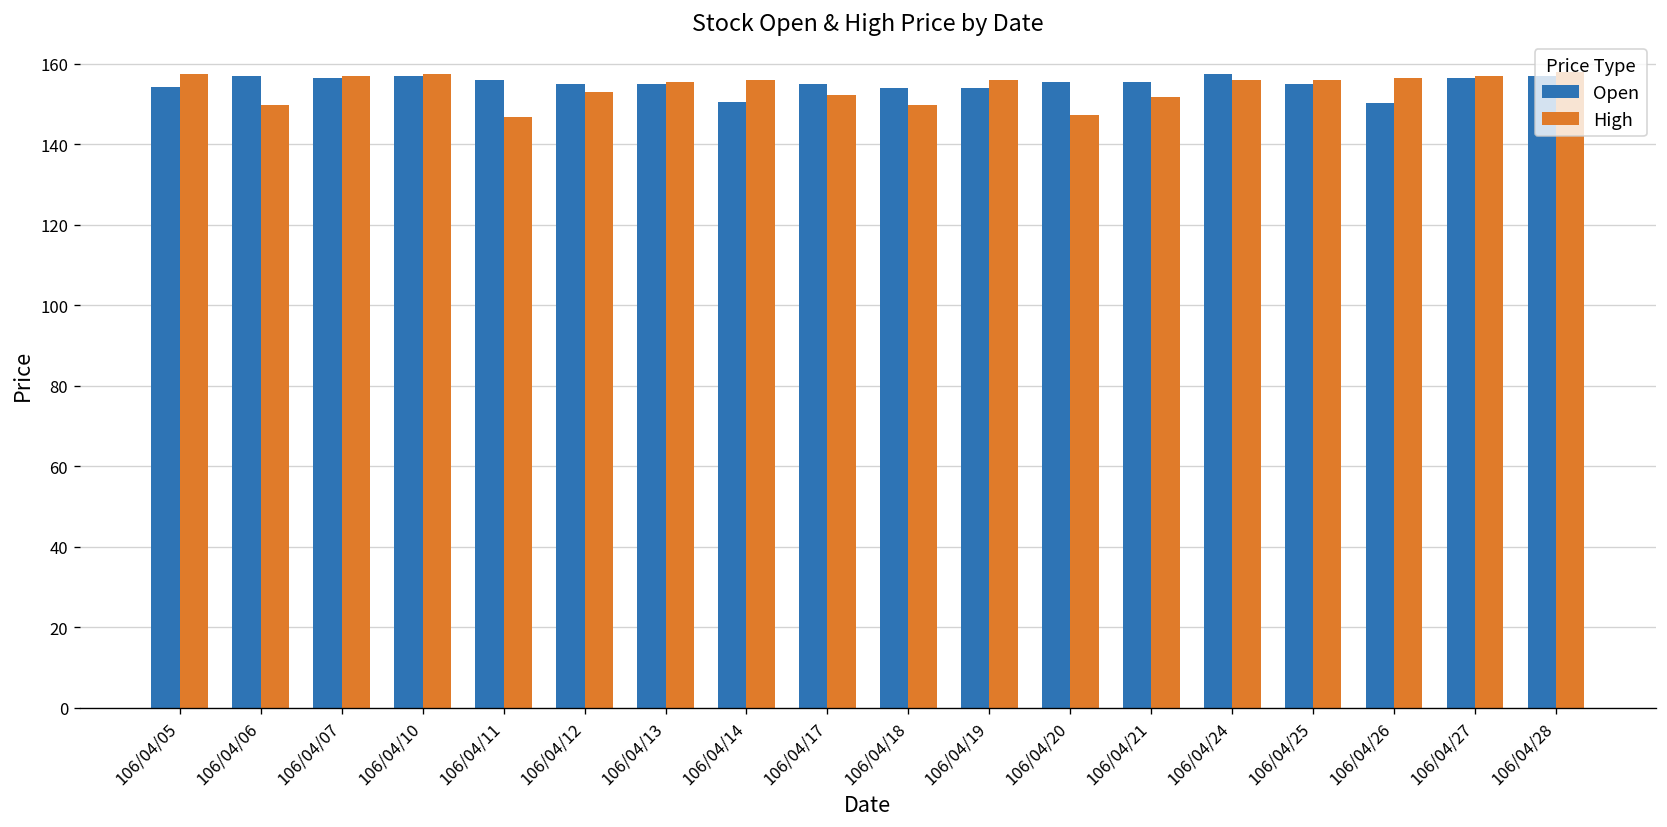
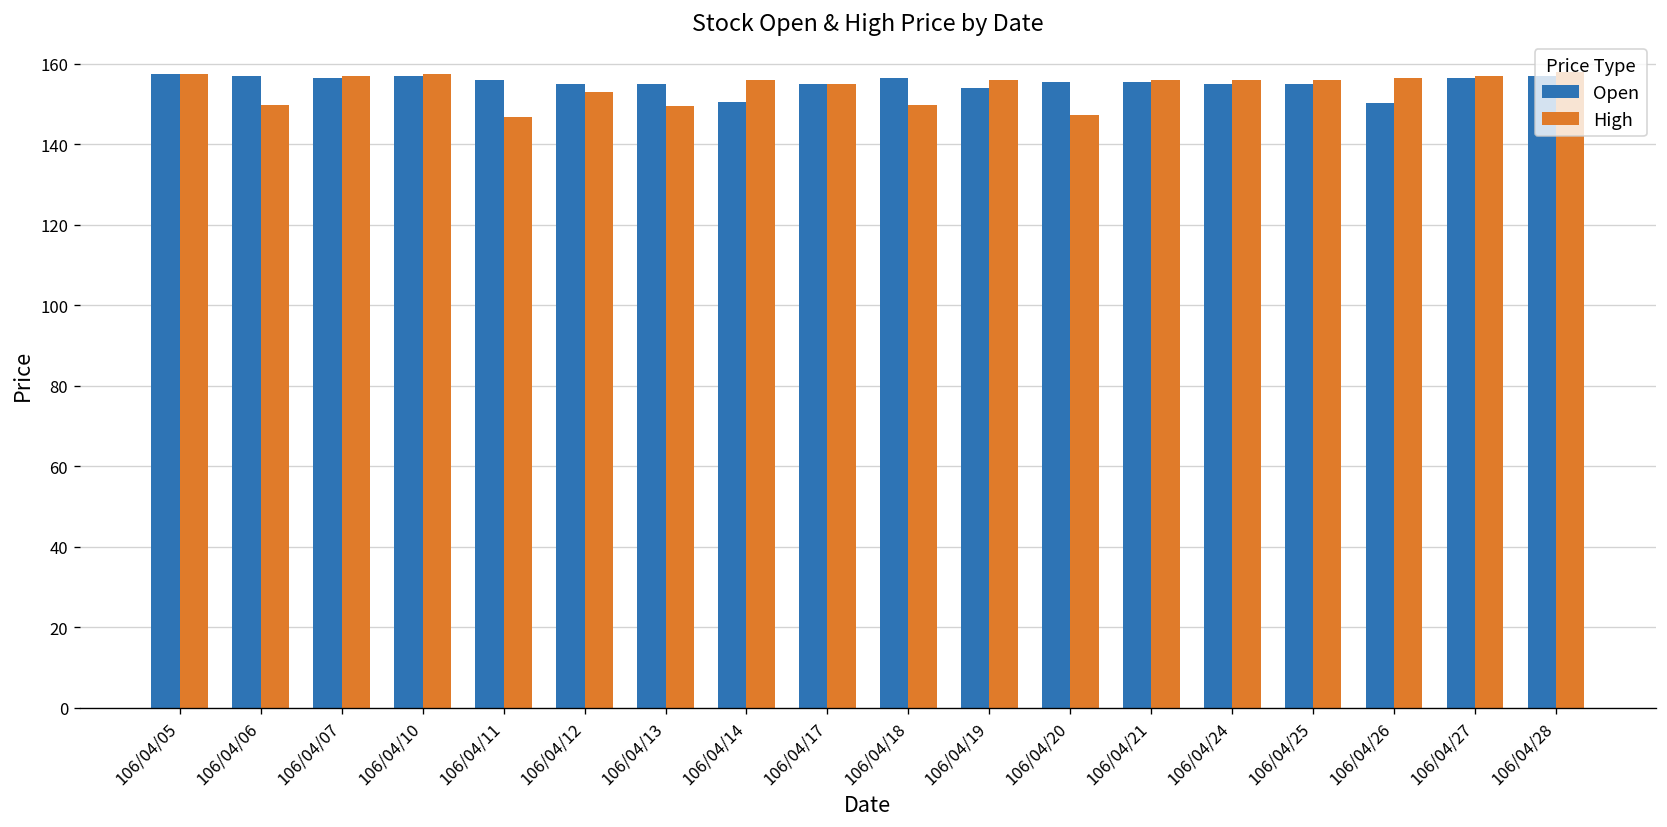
Open, 106/04/05: 154 -> 158
High, 106/04/13: 156 -> 150
High, 106/04/17: 152 -> 155
Open, 106/04/18: 154 -> 157
High, 106/04/21: 152 -> 156
Open, 106/04/24: 157 -> 155
